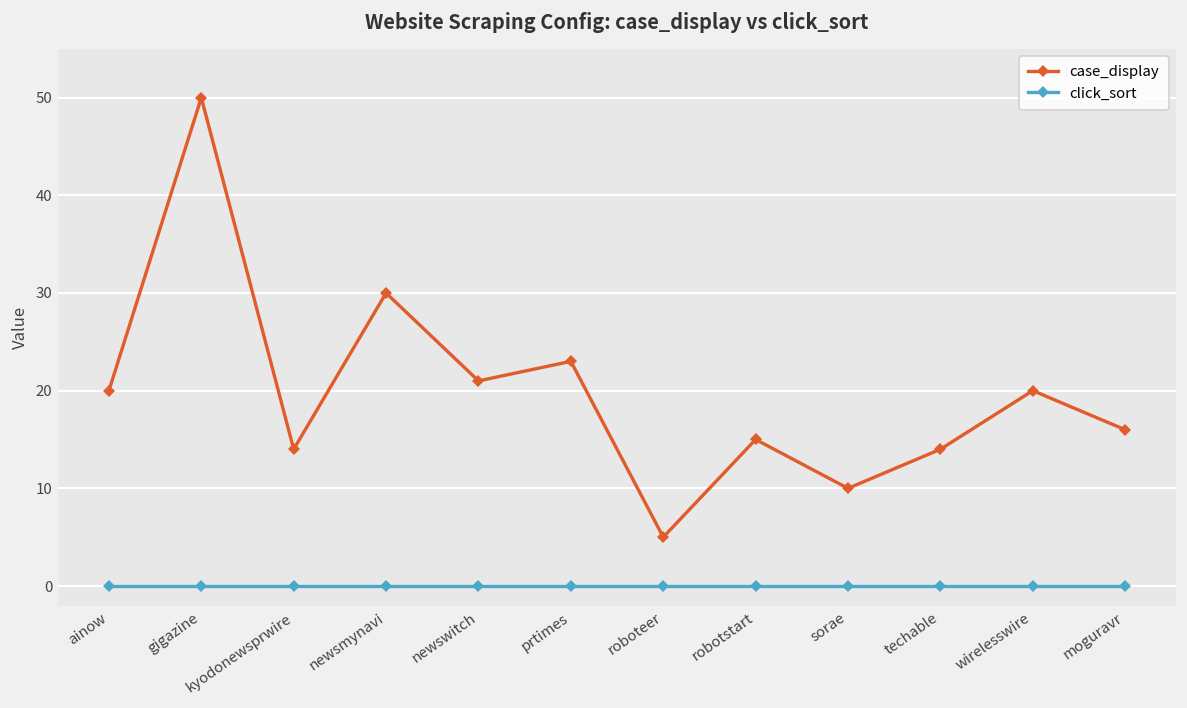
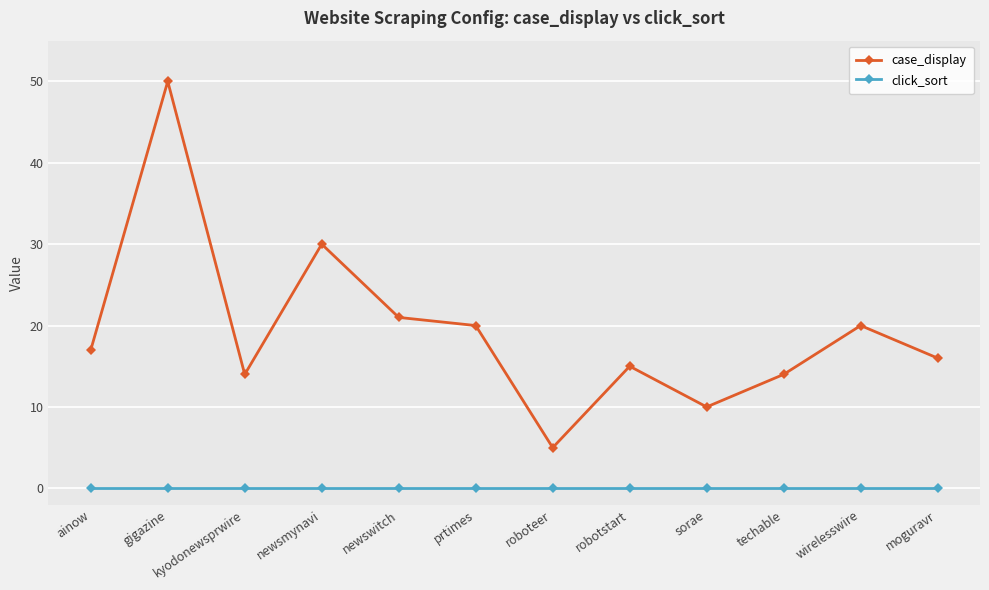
case_display, ainow: 20 -> 17
case_display, prtimes: 23 -> 20
